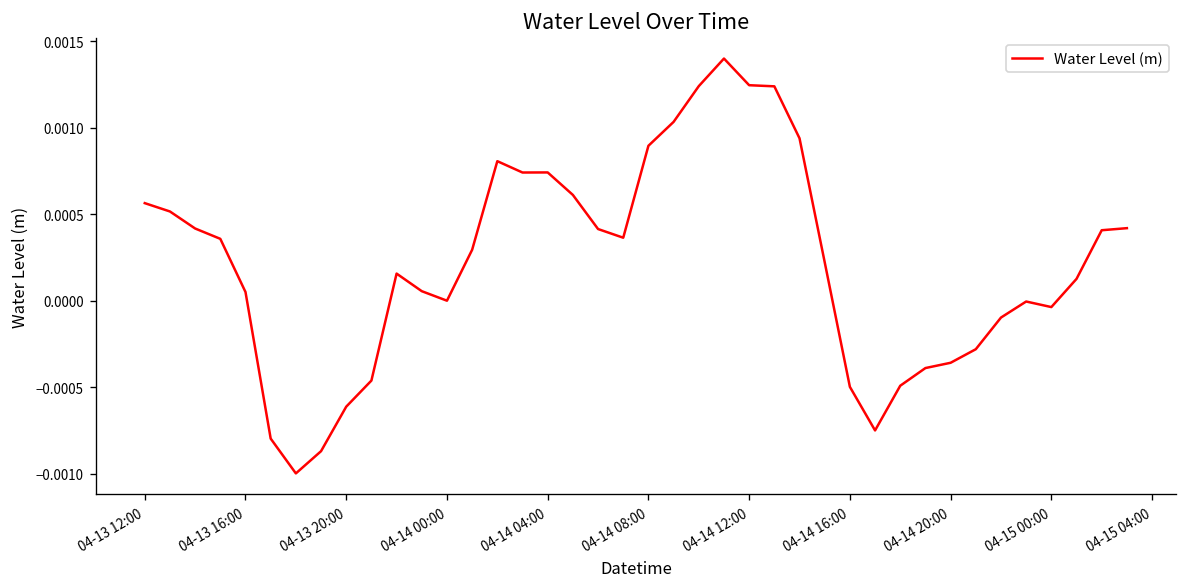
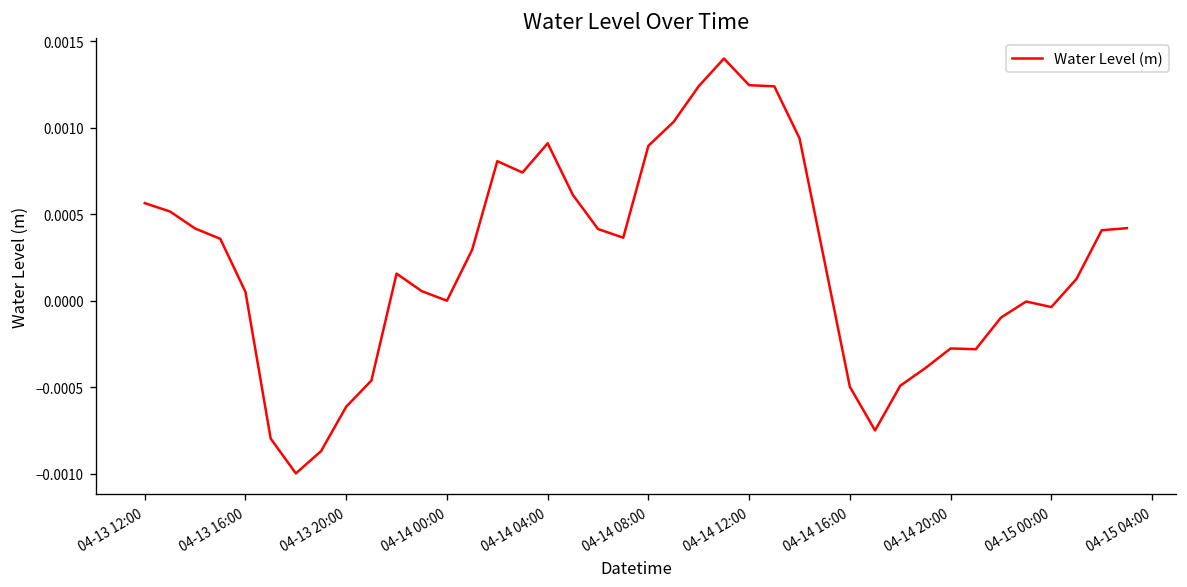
04-14 04:00: 0.00074 -> 0.00091
04-14 20:00: -0.00036 -> -0.00028
